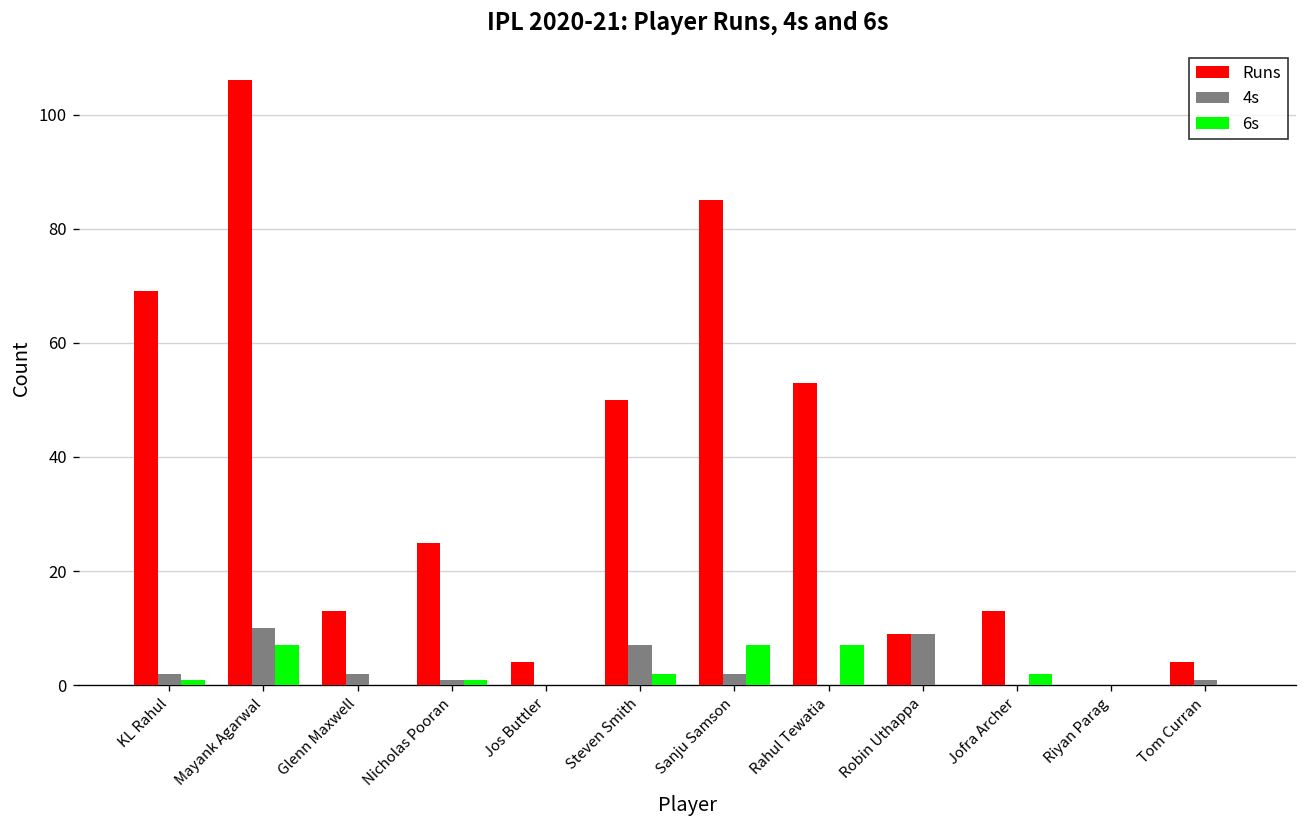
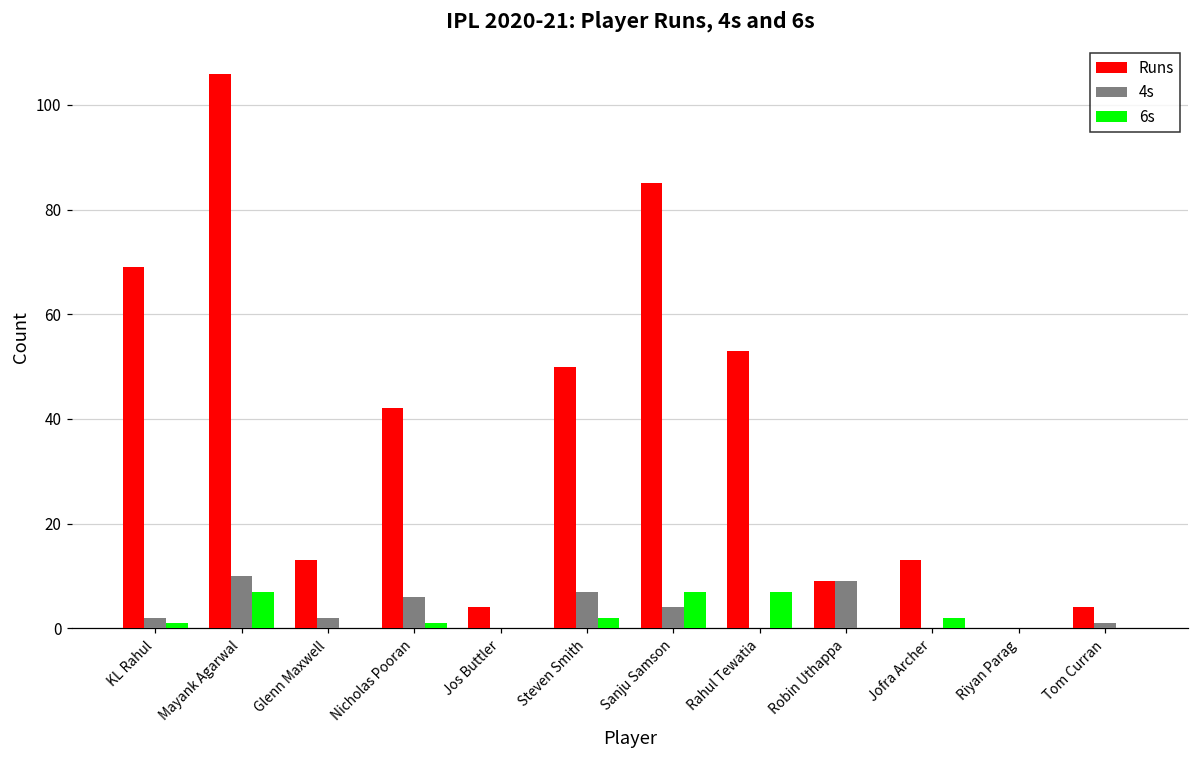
Runs, Nicholas Pooran: 25 -> 42
4s, Nicholas Pooran: 1 -> 6
4s, Sanju Samson: 2 -> 4
